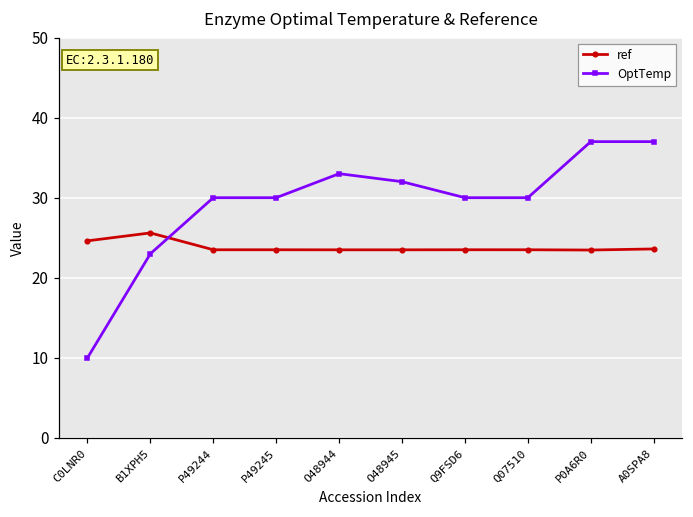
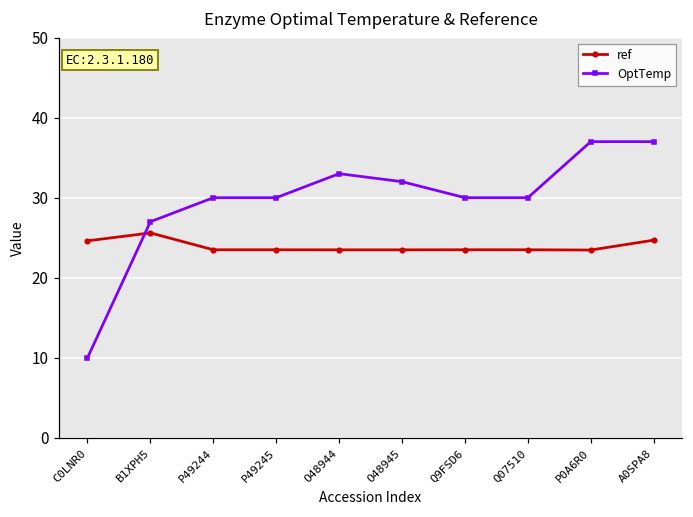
OptTemp, B1XPH5: 23 -> 27
ref, A0SPA8: 24 -> 25
